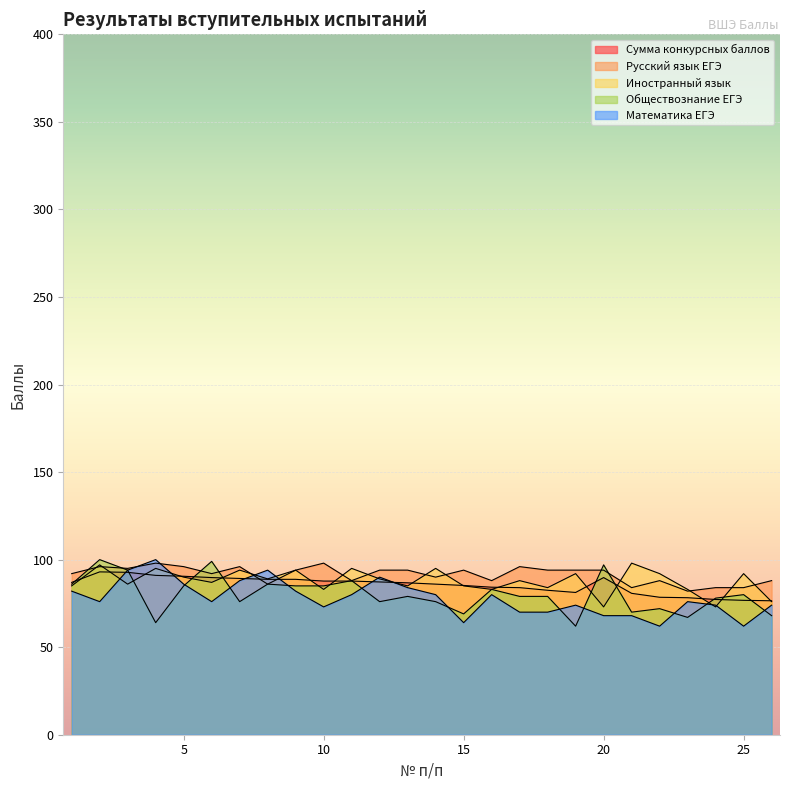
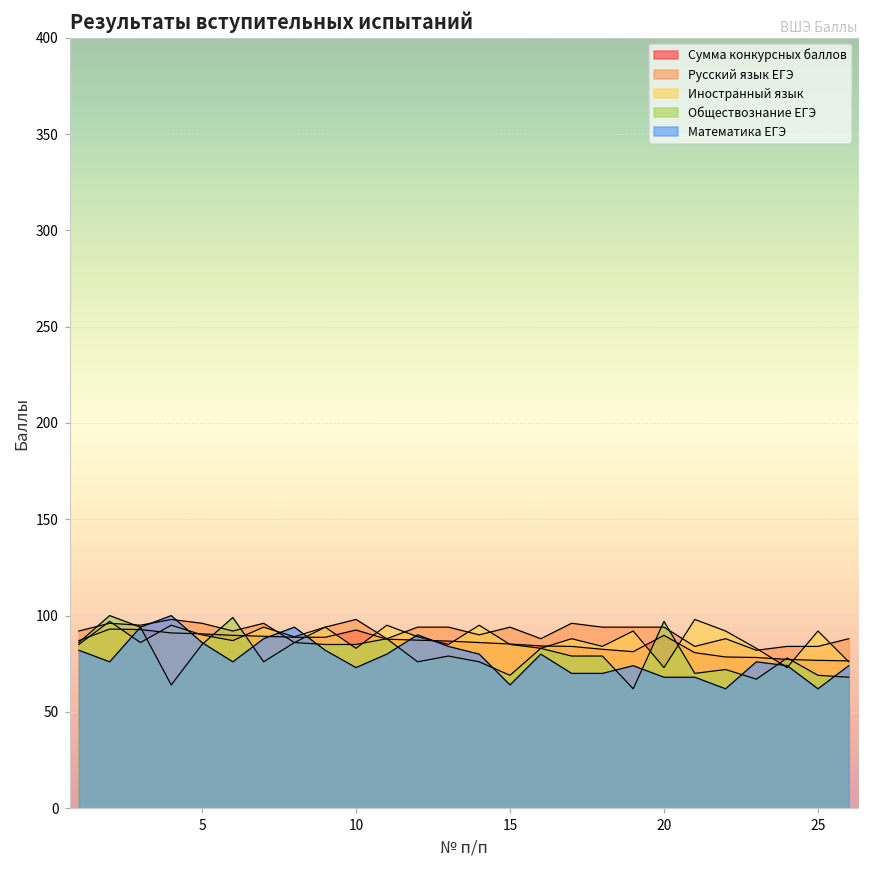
Сумма конкурсных баллов, 10: 88 -> 93
Обществознание ЕГЭ, 25: 80 -> 69
